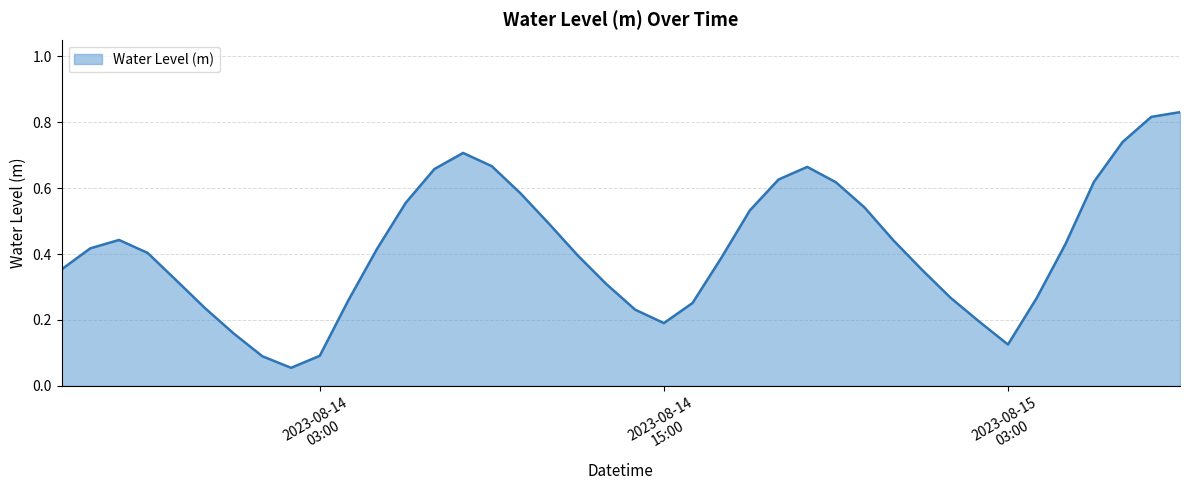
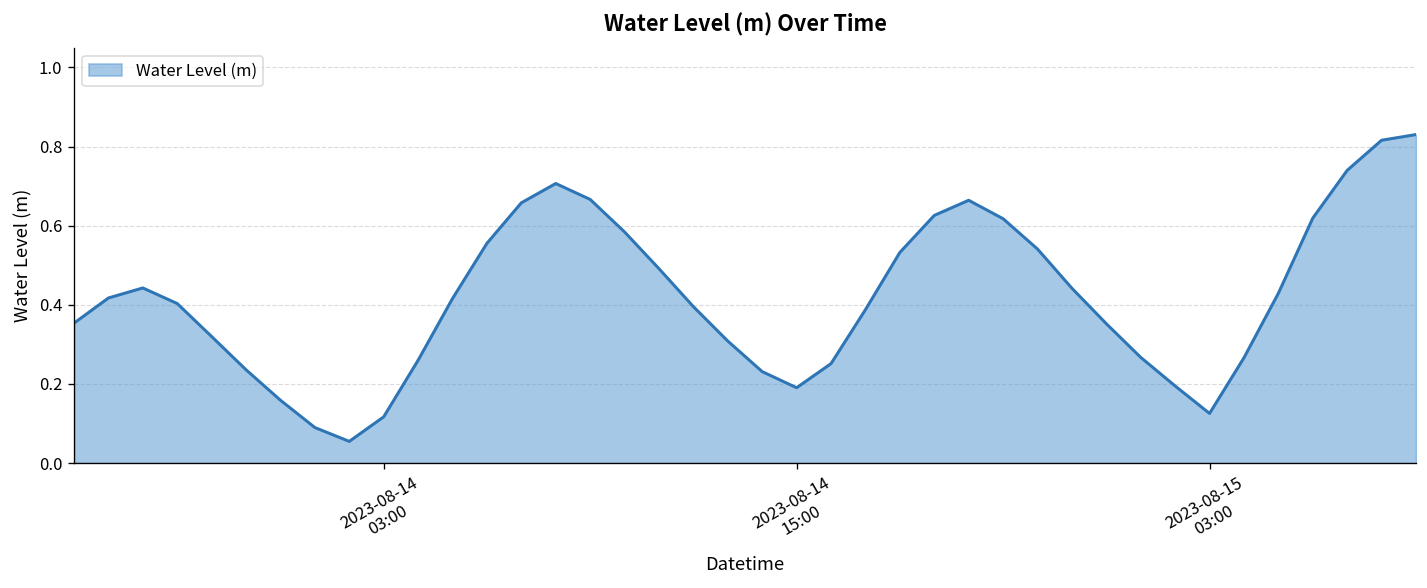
2023-08-14 03:00: 0.09 -> 0.12
